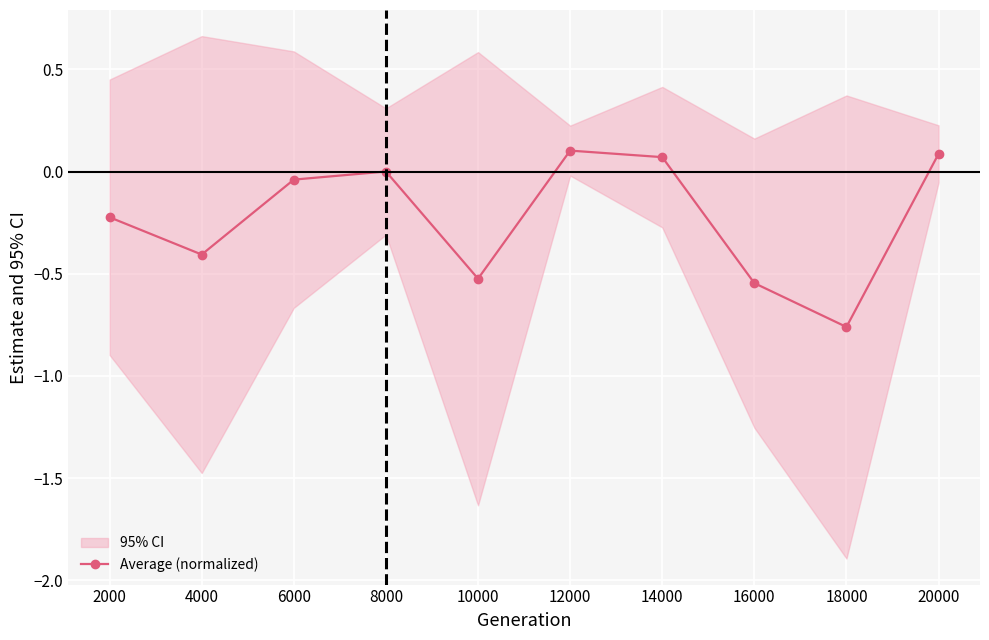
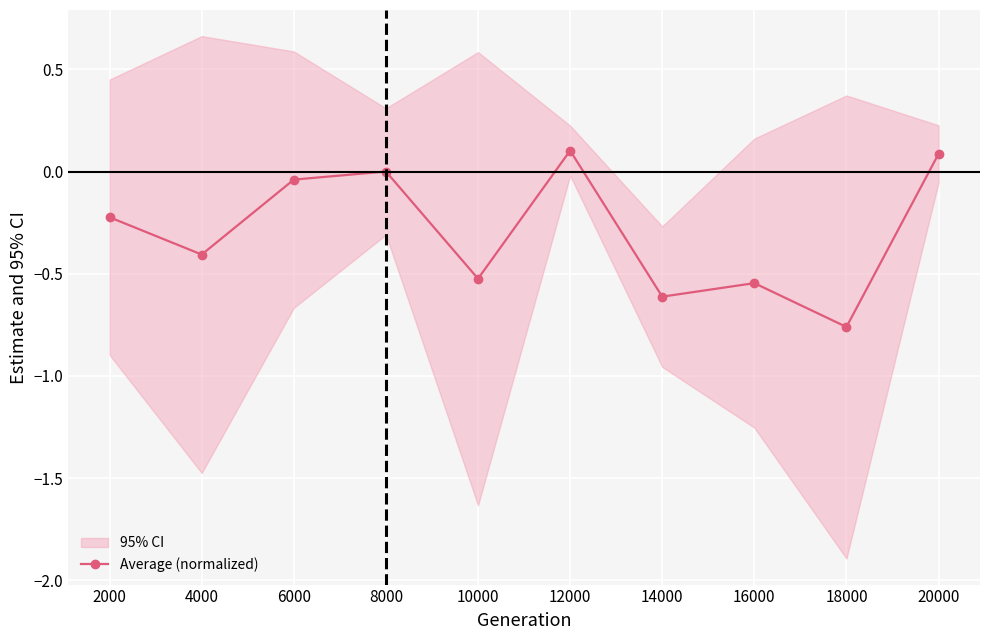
Average (normalized), 14000: 0.07 -> -0.61
